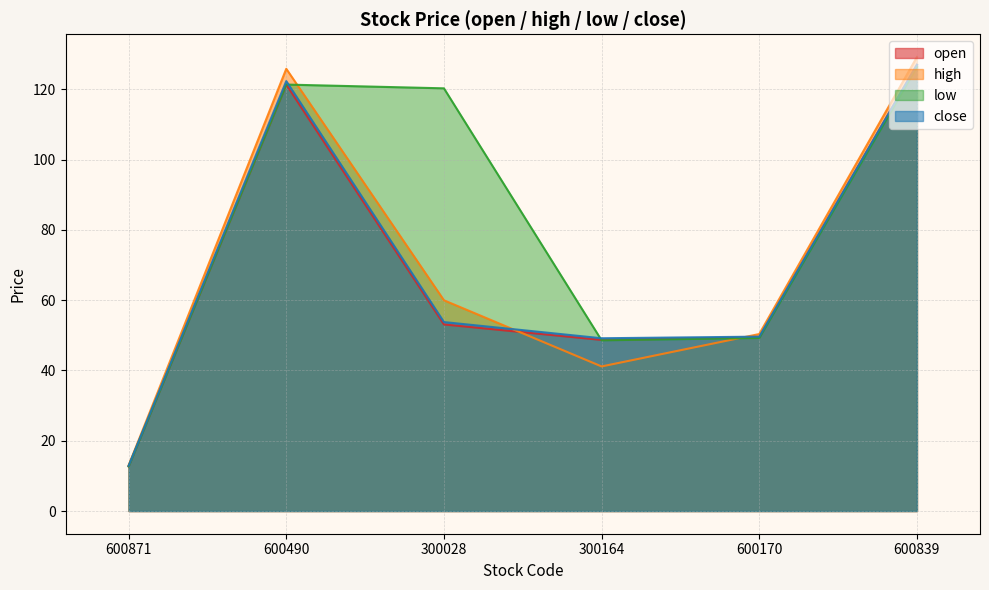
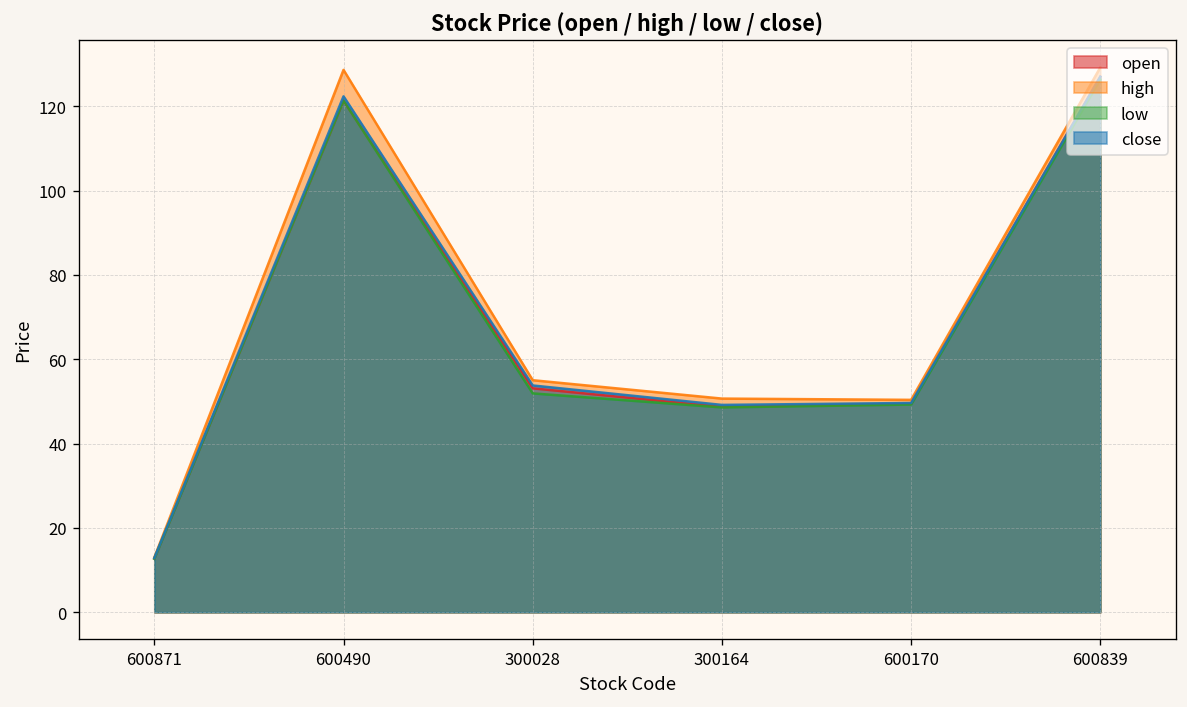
high, 600490: 126 -> 129
high, 300028: 60 -> 55
low, 300028: 120 -> 52
high, 300164: 41 -> 51
